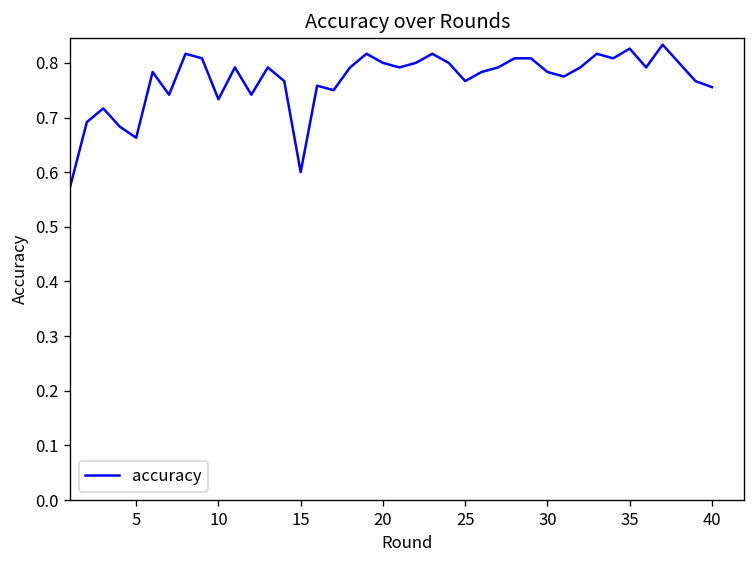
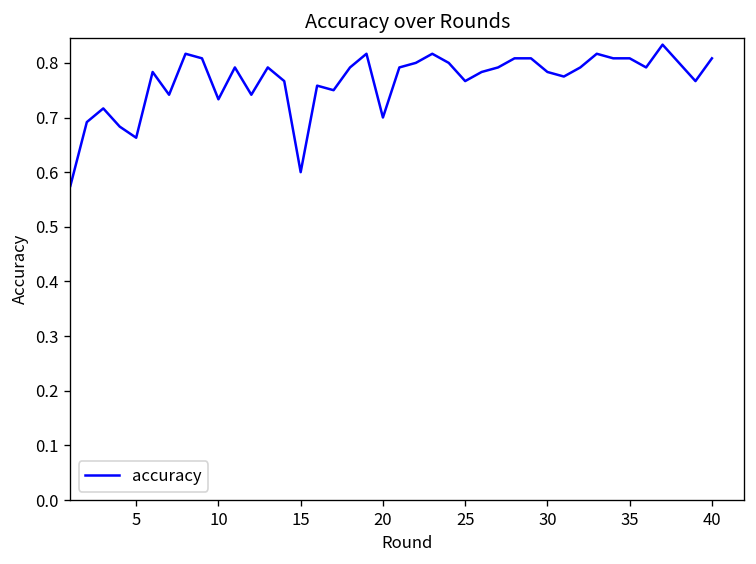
20: 0.8 -> 0.7
35: 0.83 -> 0.81
40: 0.76 -> 0.81
